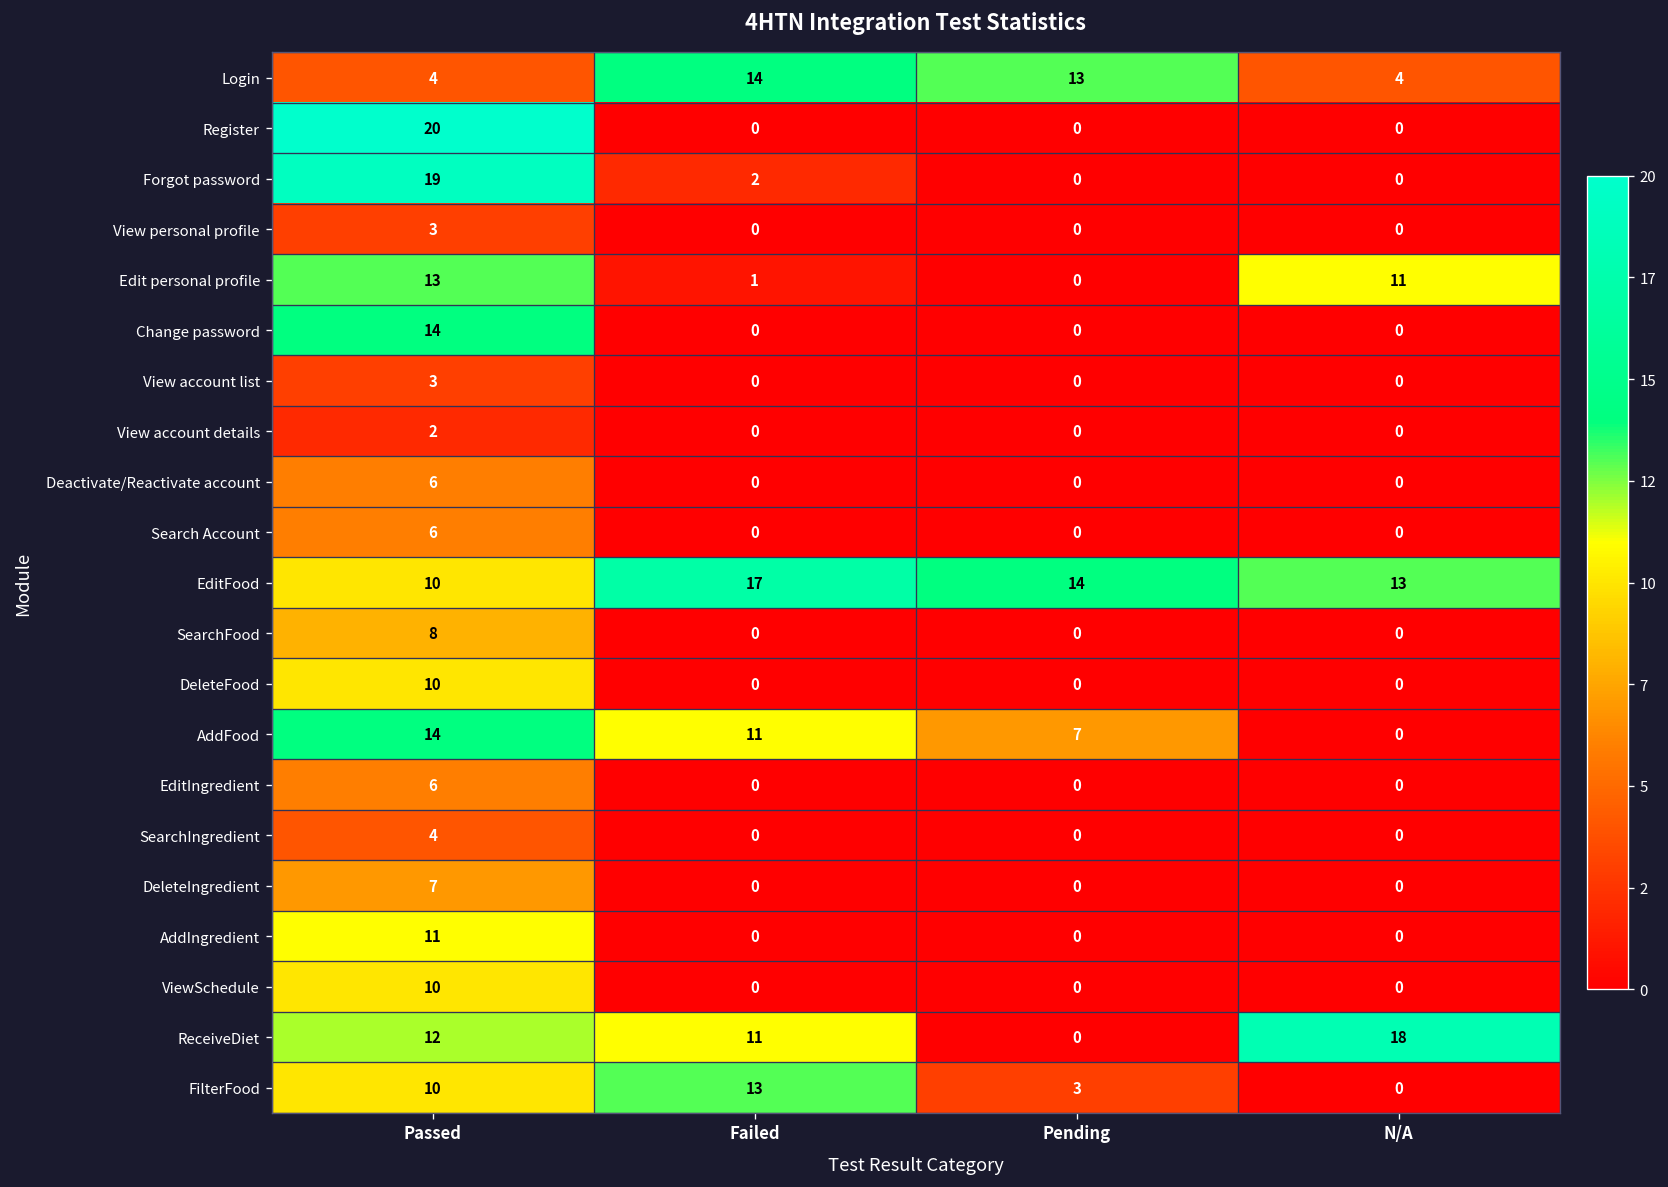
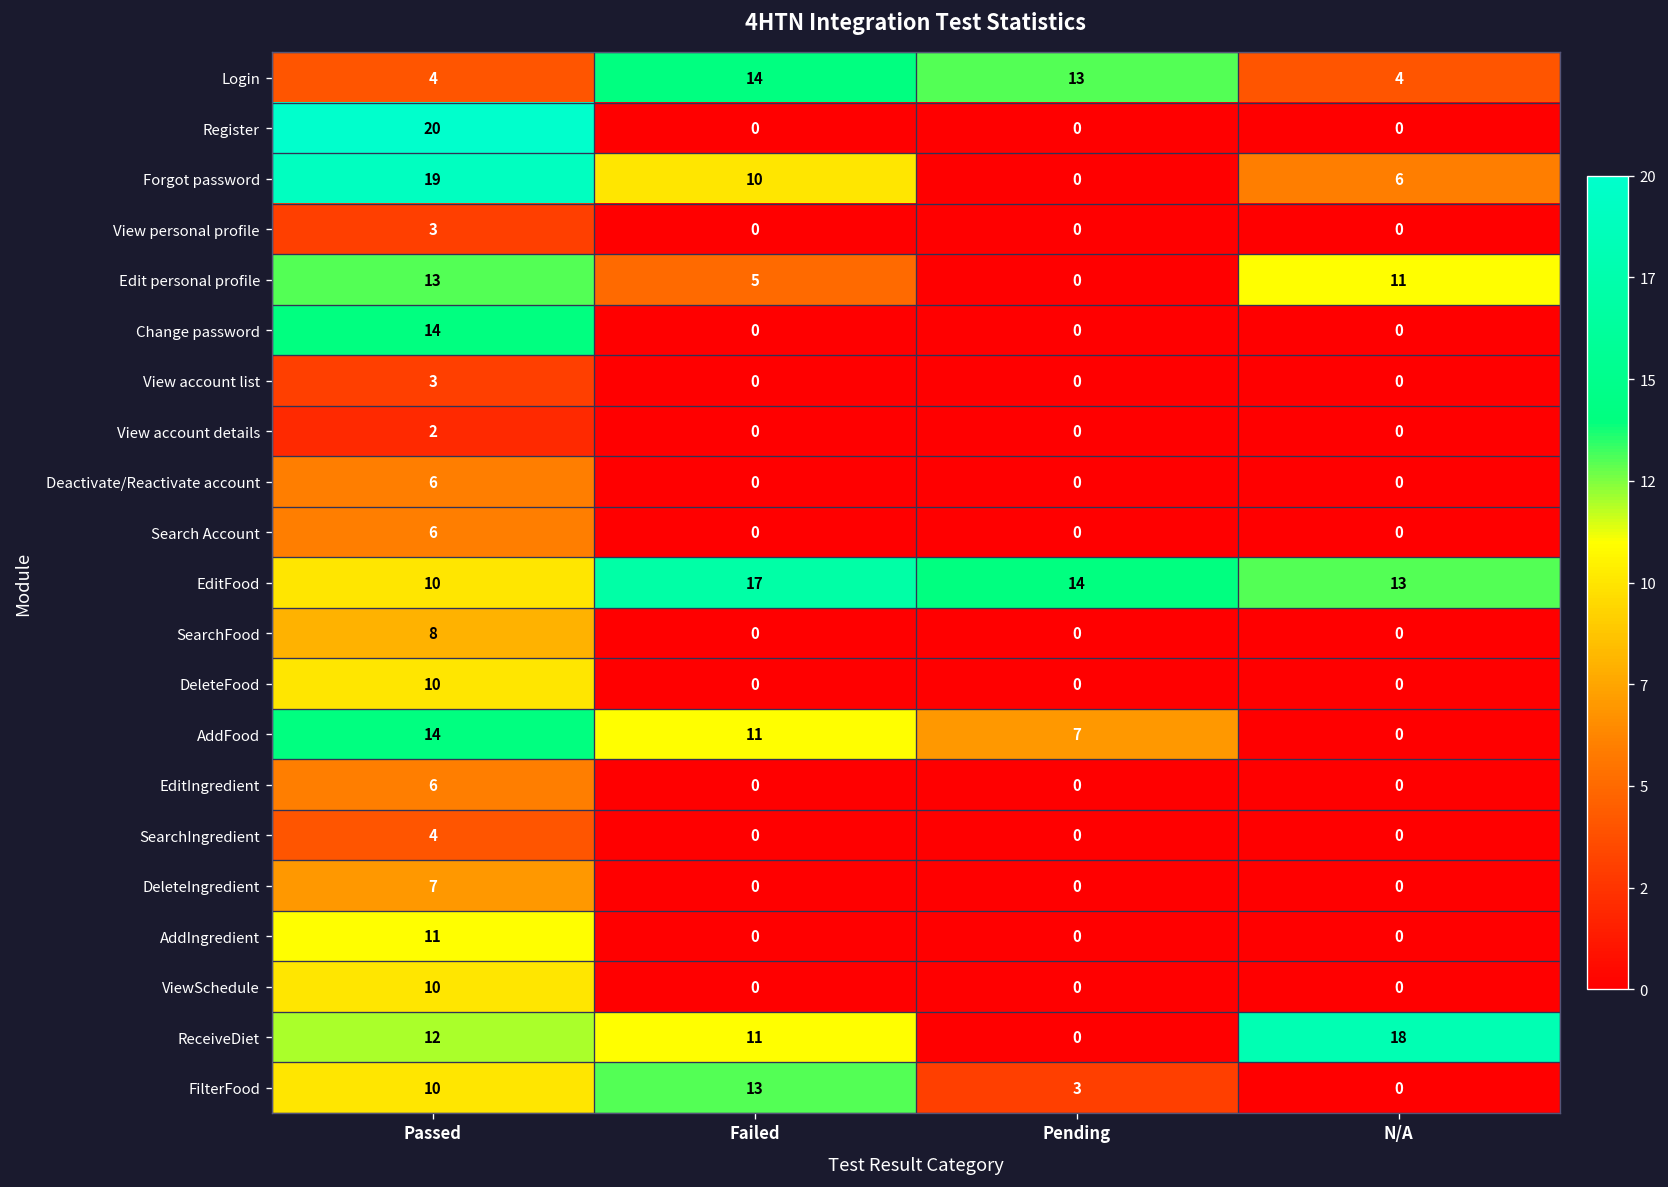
Forgot password, Failed: 2 -> 10
Forgot password, N/A: 0 -> 6
Edit personal profile, Failed: 1 -> 5
